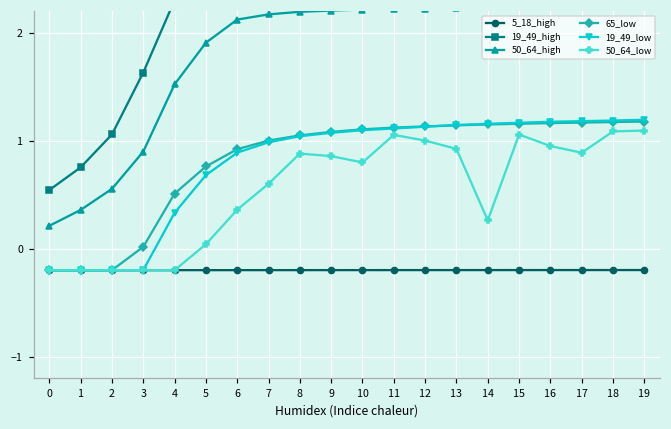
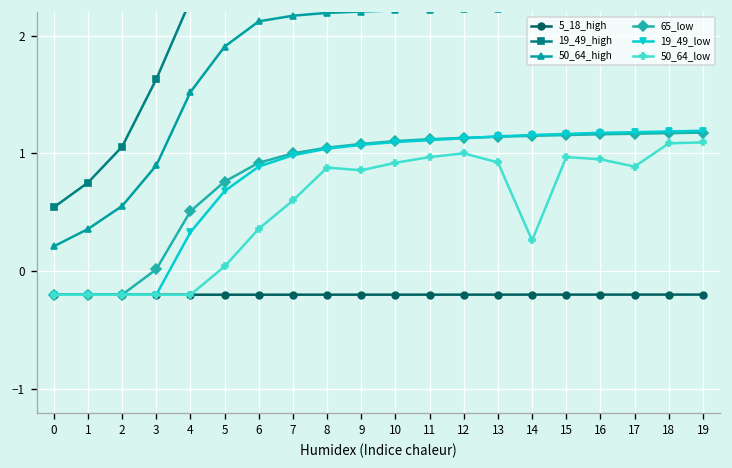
50_64_low, 10: 0.8 -> 0.9
50_64_low, 11: 1.1 -> 1.0
50_64_low, 15: 1.1 -> 1.0
